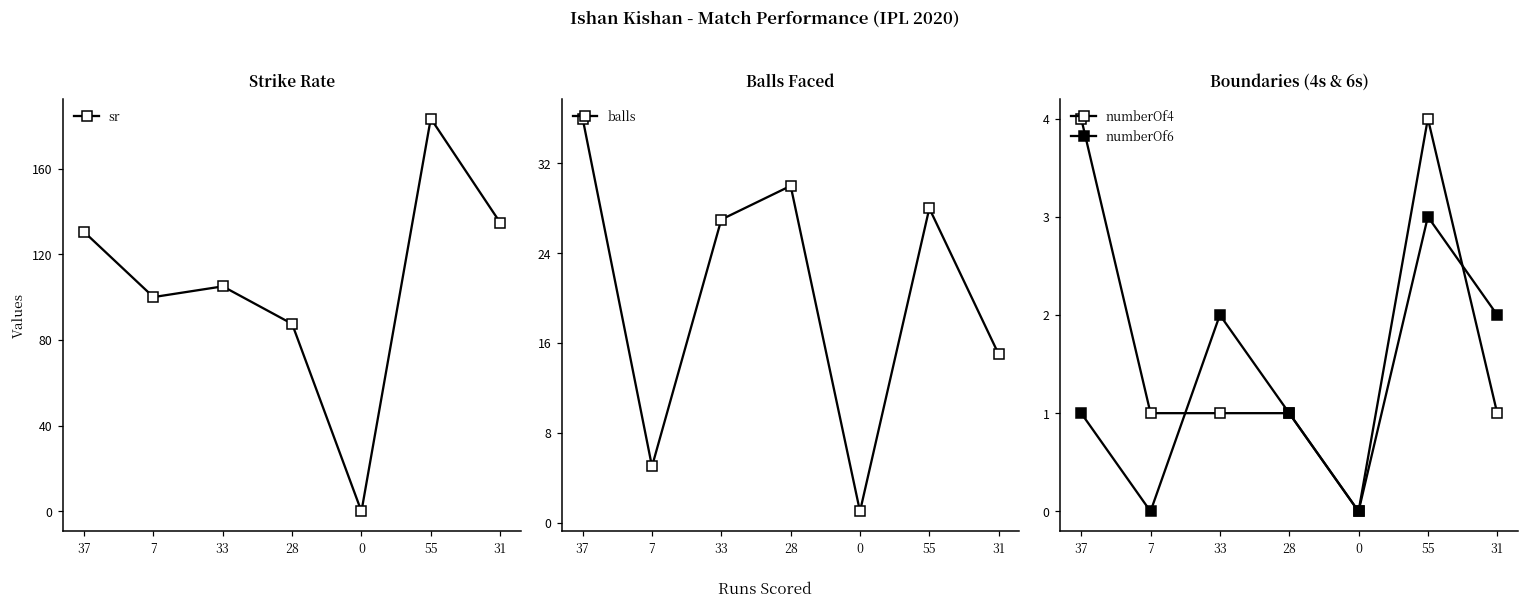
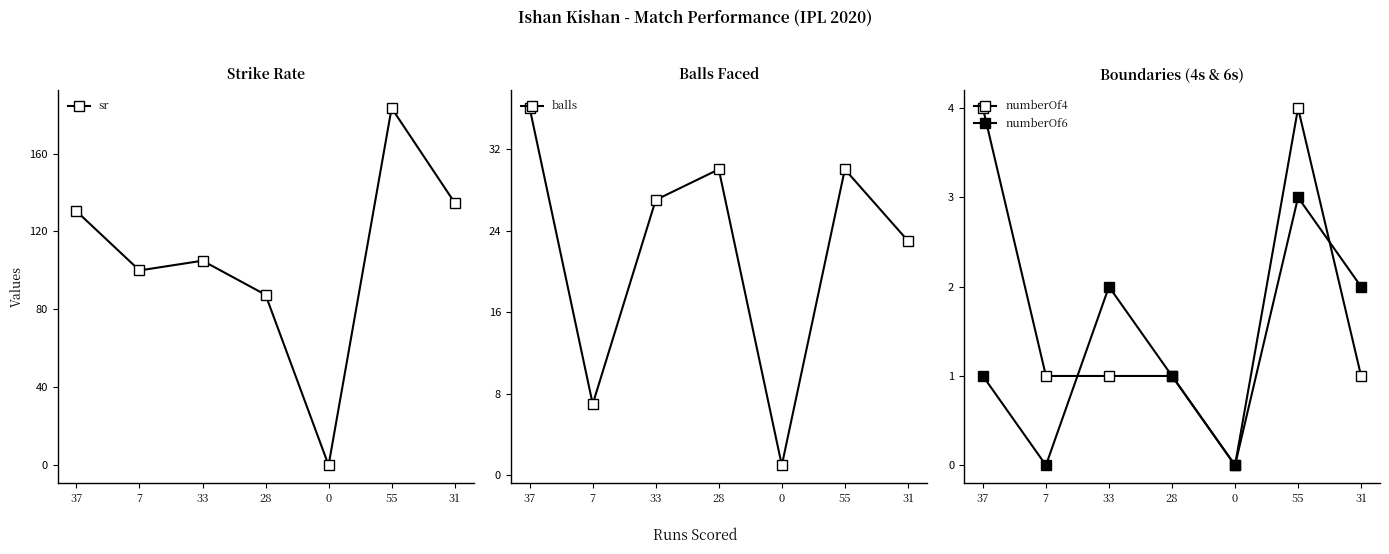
Balls Faced, 7: 5 -> 7
Balls Faced, 55: 28 -> 30
Balls Faced, 31: 15 -> 23
